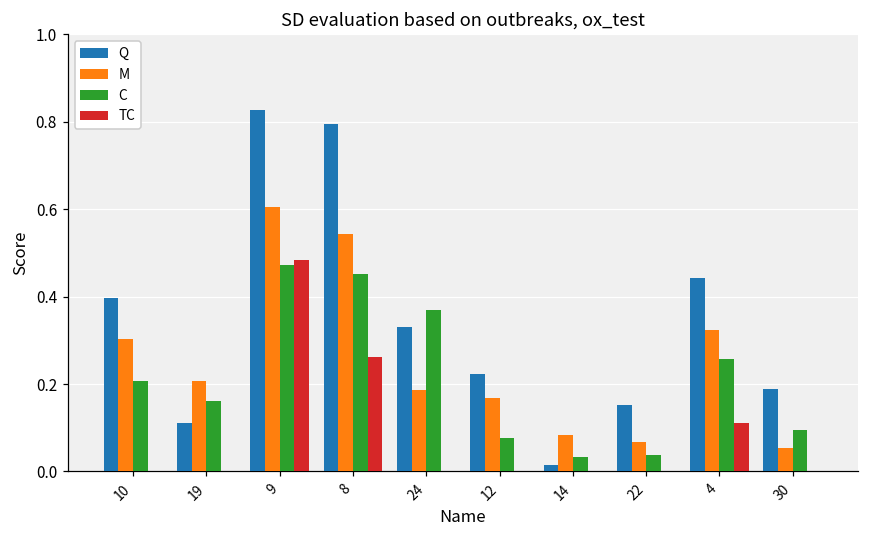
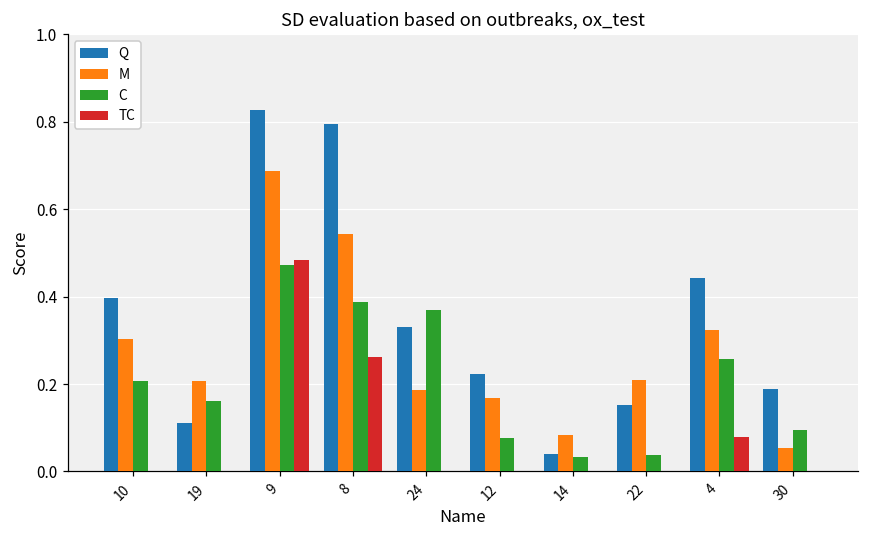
M, 9: 0.61 -> 0.69
C, 8: 0.45 -> 0.39
Q, 14: 0.02 -> 0.04
M, 22: 0.07 -> 0.21
TC, 4: 0.11 -> 0.08
